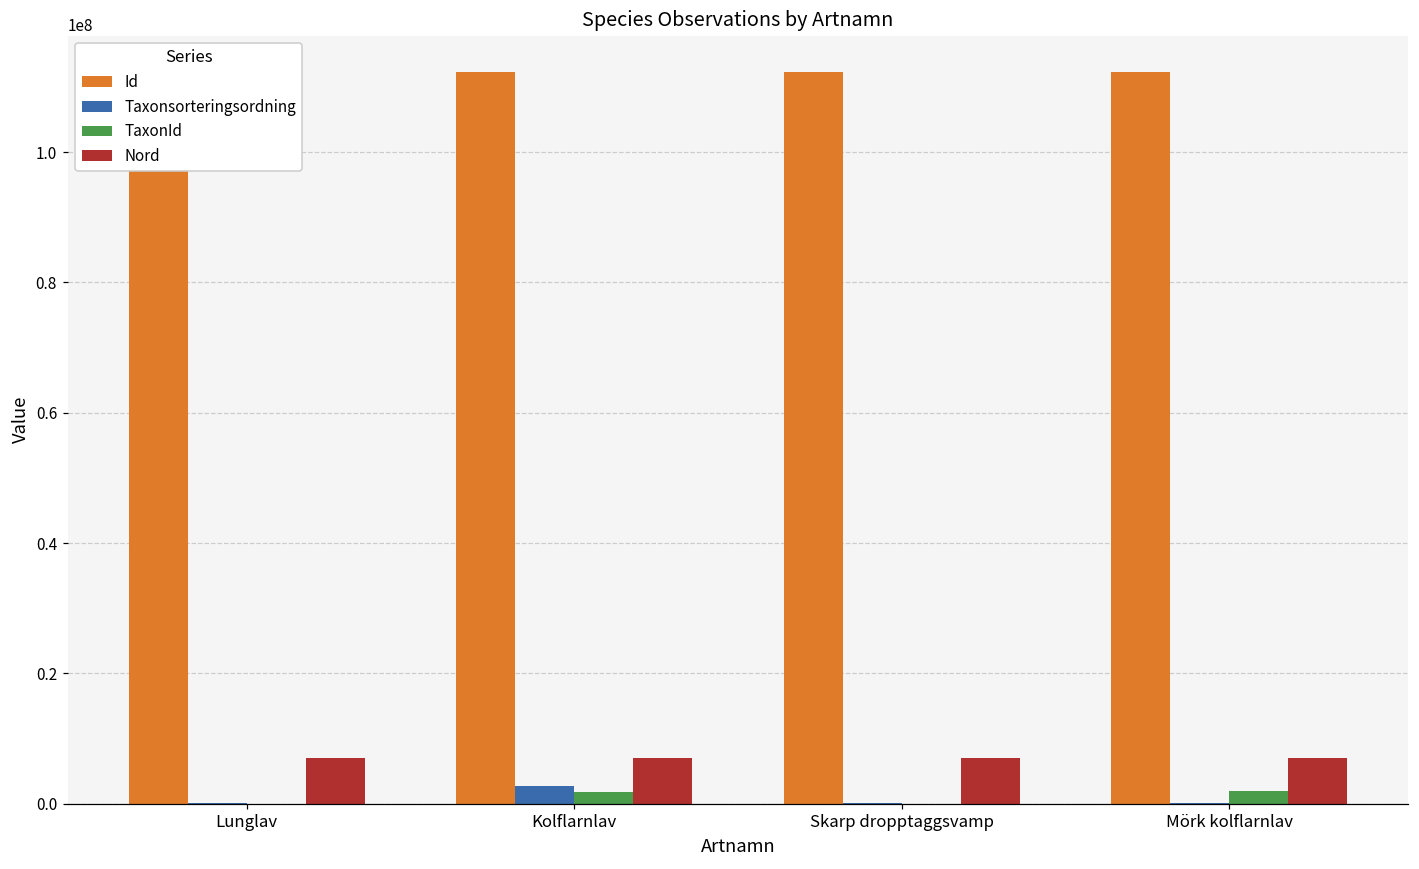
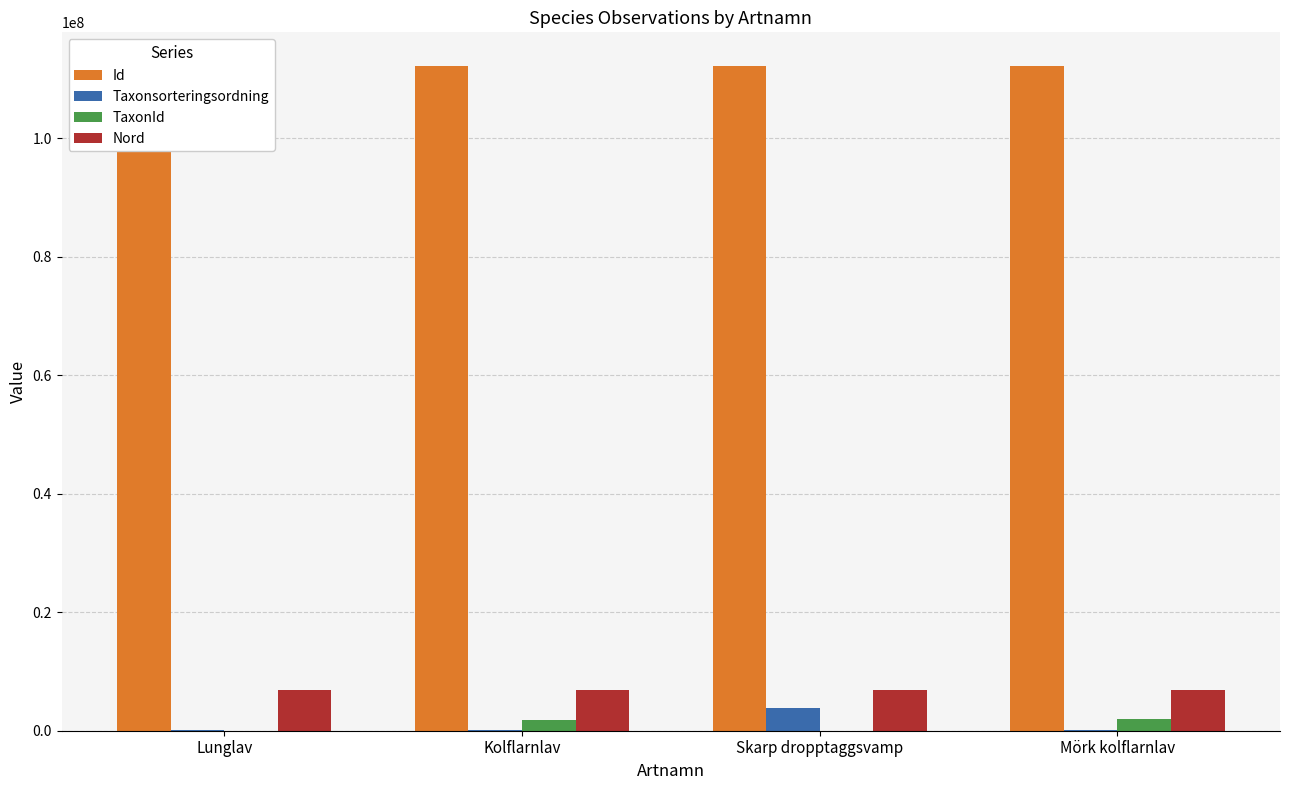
Taxonsorteringsordning, Kolflarnlav: 3000000 -> 0
Taxonsorteringsordning, Skarp dropptaggsvamp: 0 -> 4000000
